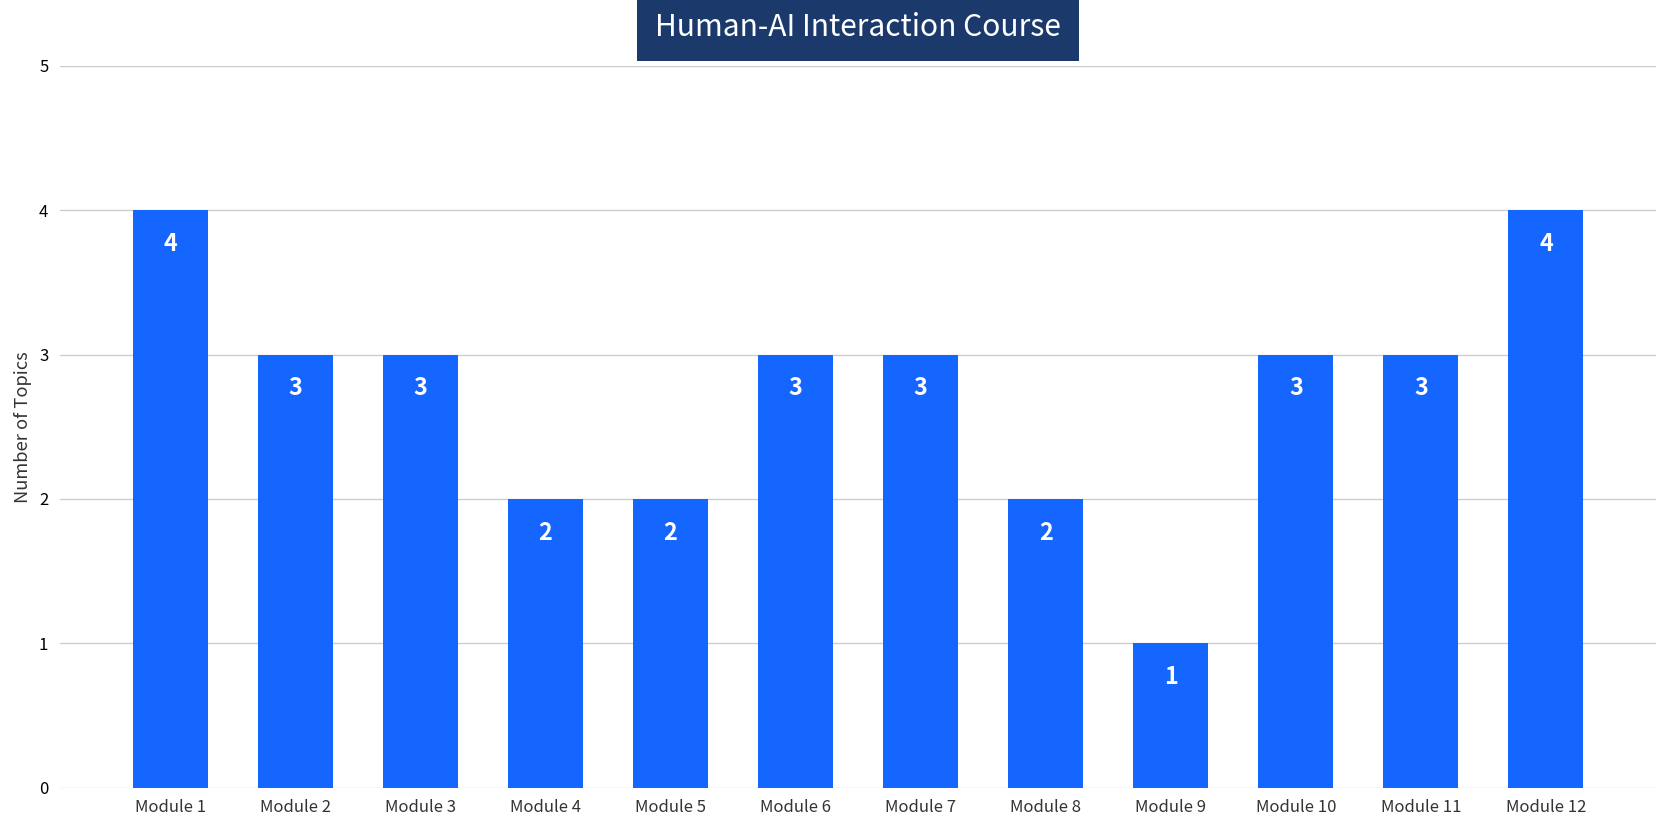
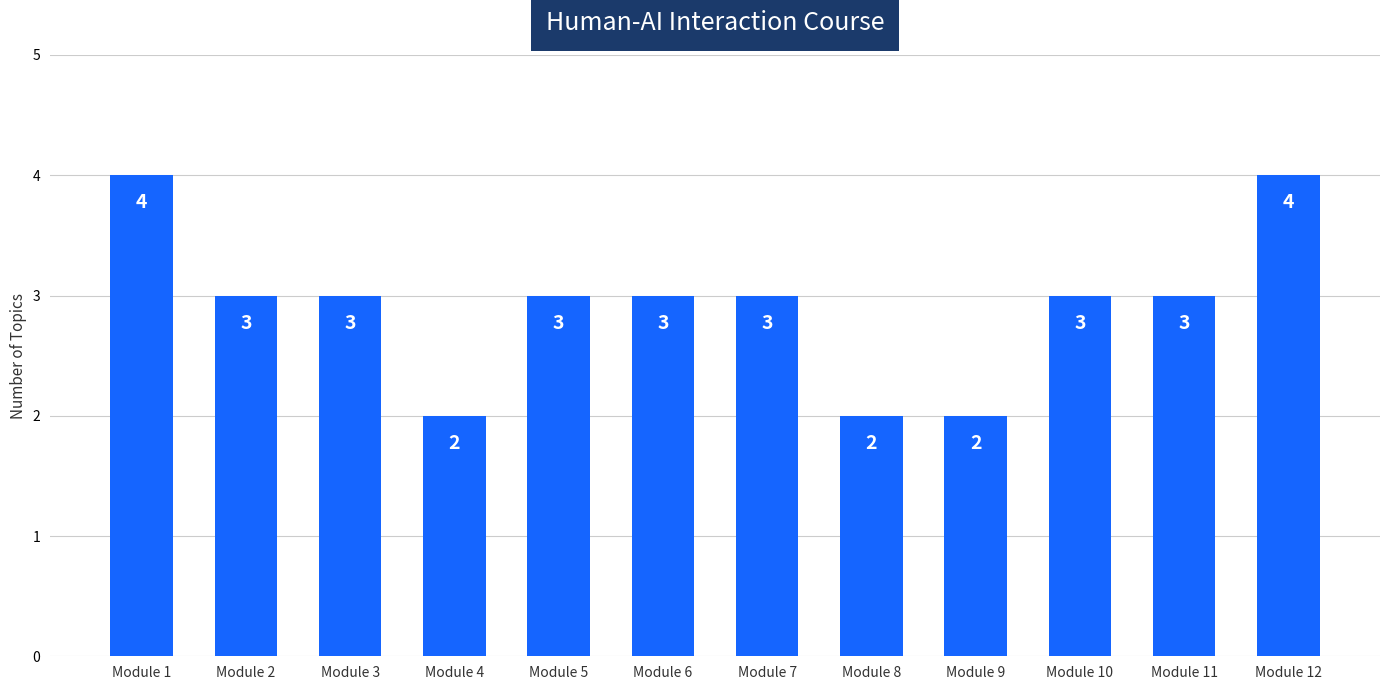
Module 5: 2 -> 3
Module 9: 1 -> 2
